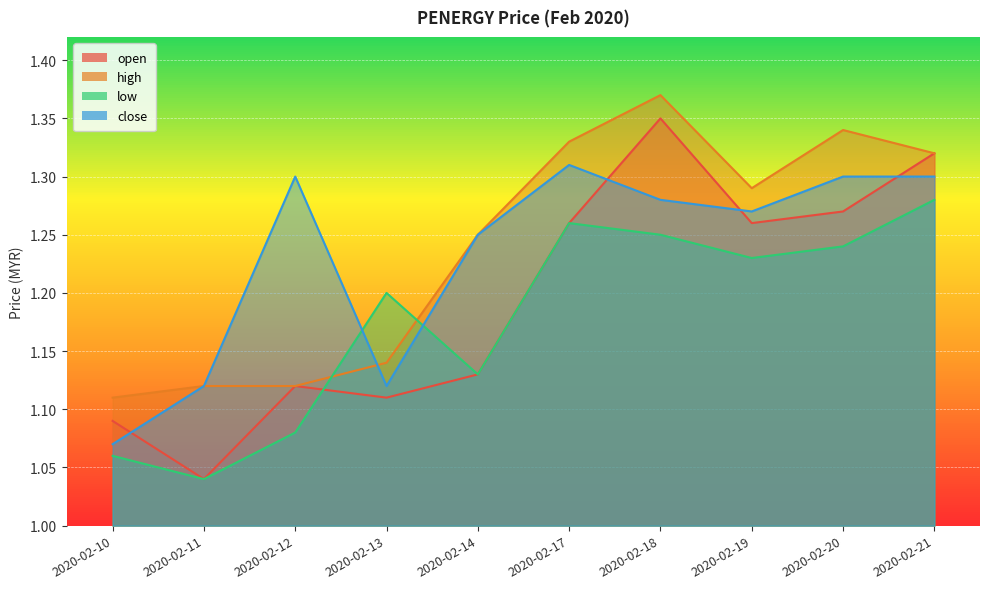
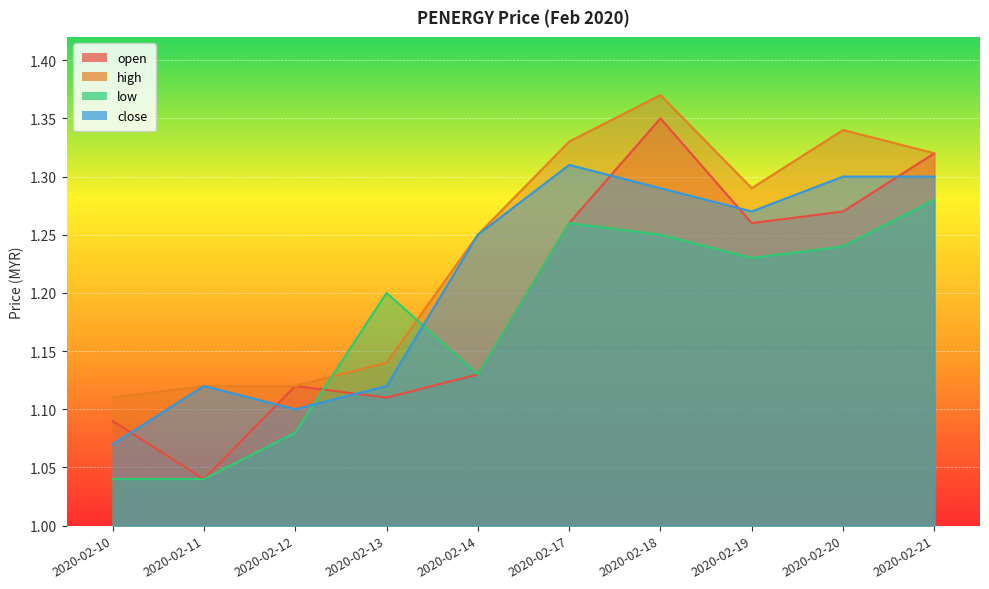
low, 2020-02-10: 1.06 -> 1.04
close, 2020-02-12: 1.3 -> 1.1
close, 2020-02-18: 1.28 -> 1.29
